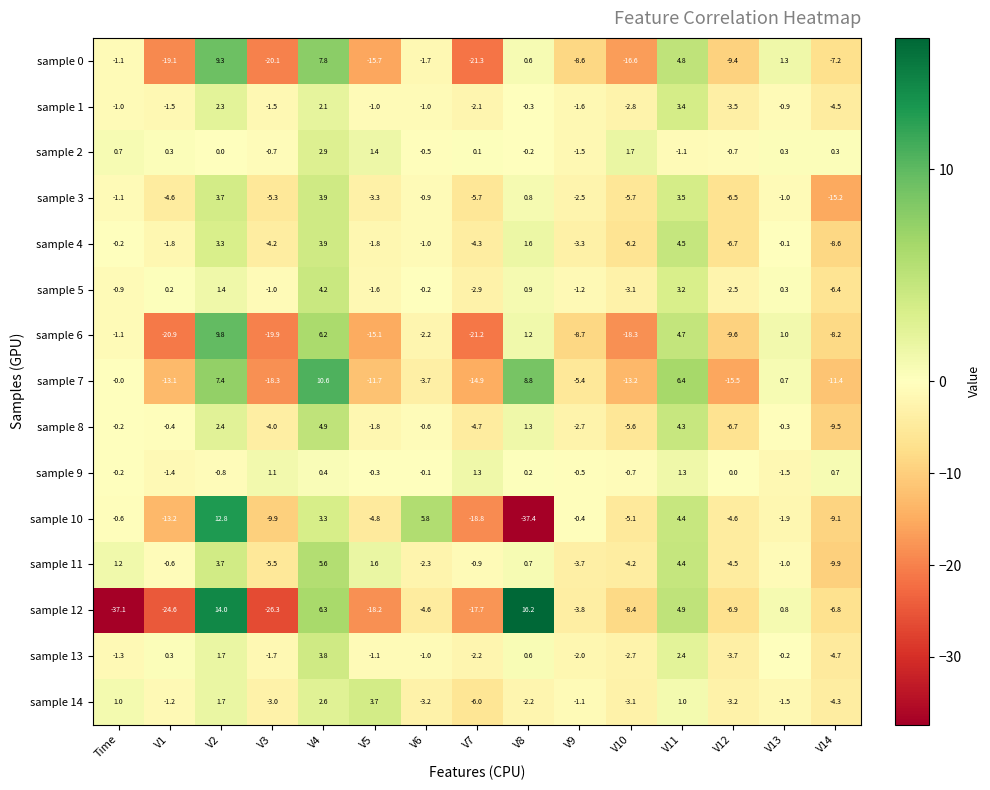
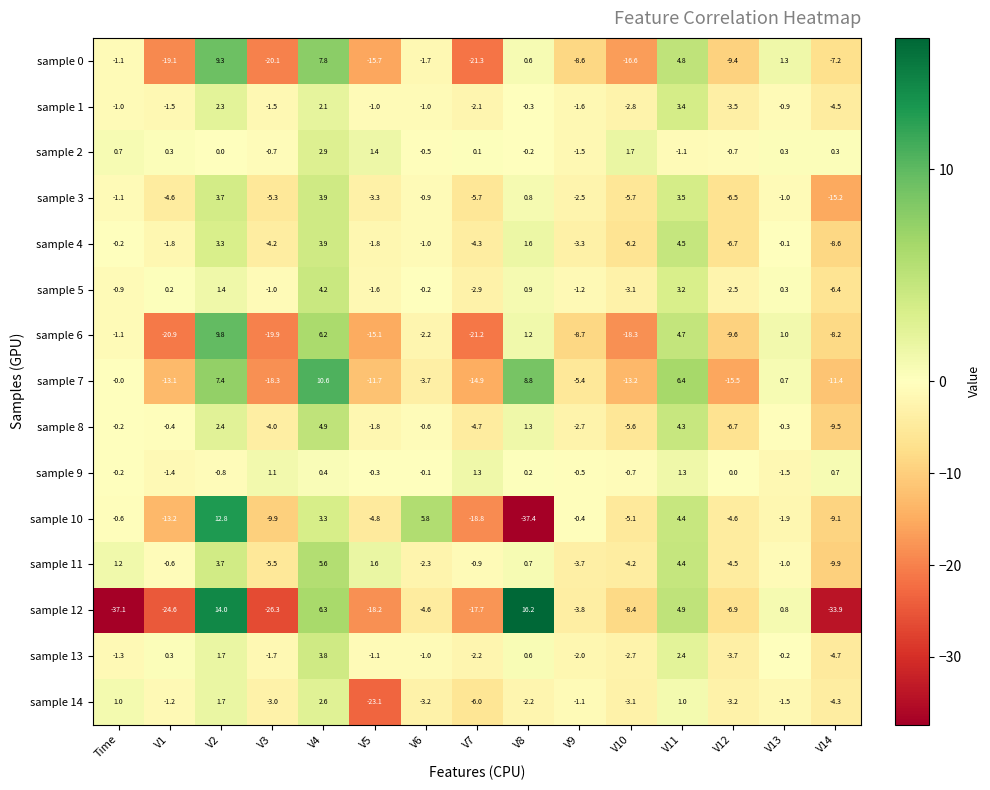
sample 12, V14: -6.8 -> -33.9
sample 14, V5: 3.7 -> -23.1
